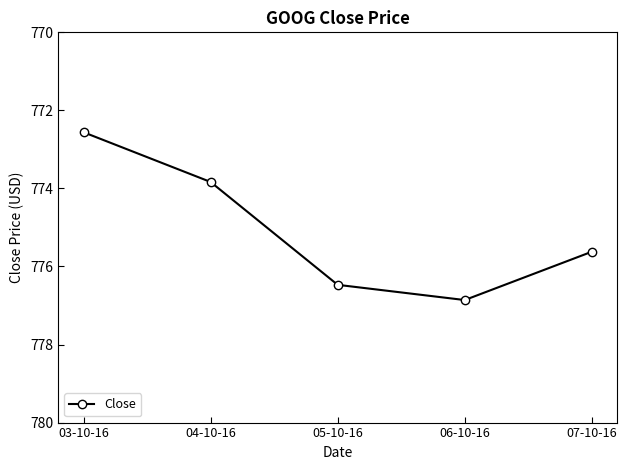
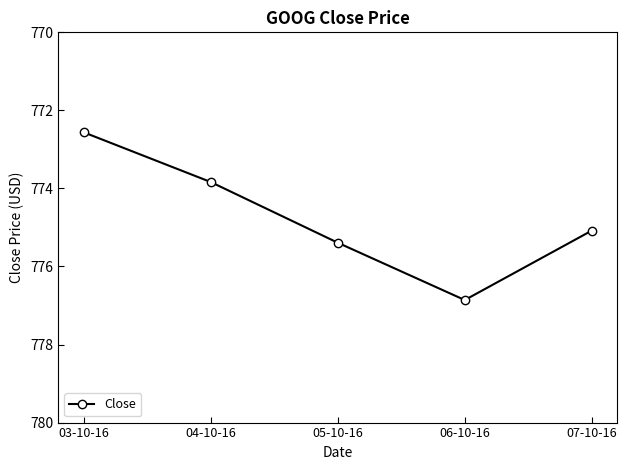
05-10-16: 776.5 -> 775.4
07-10-16: 775.6 -> 775.1
